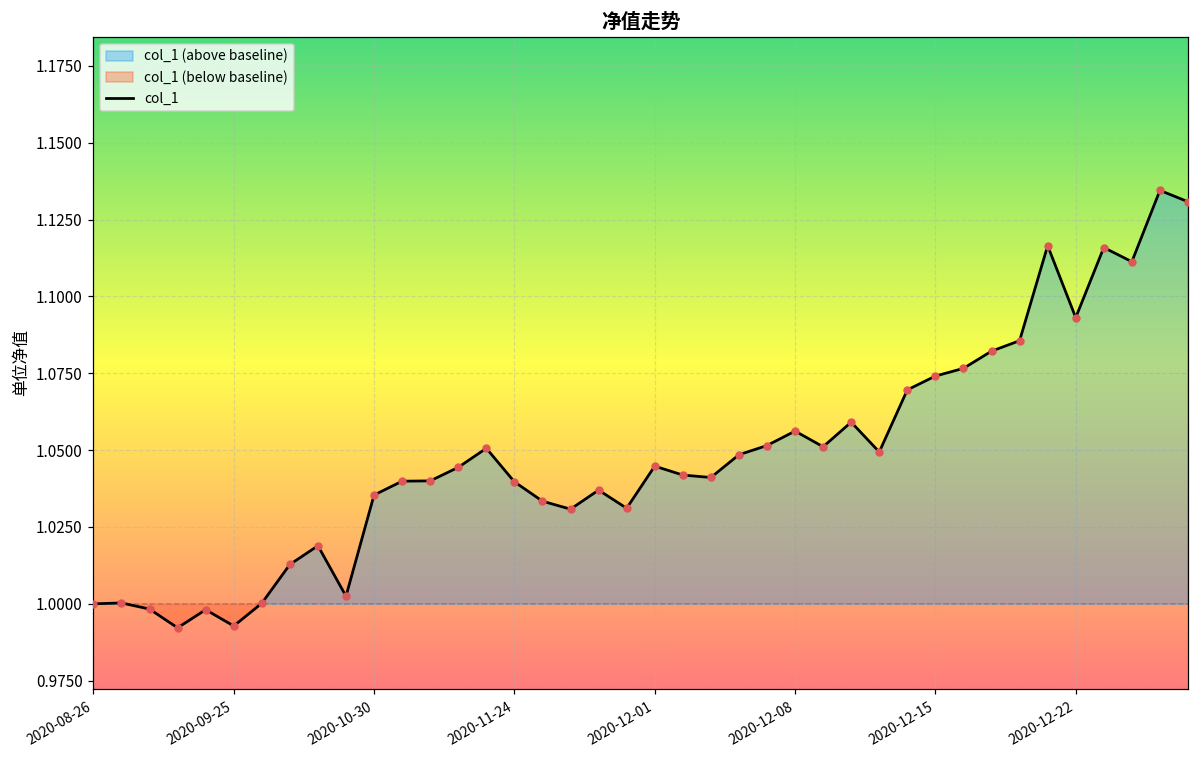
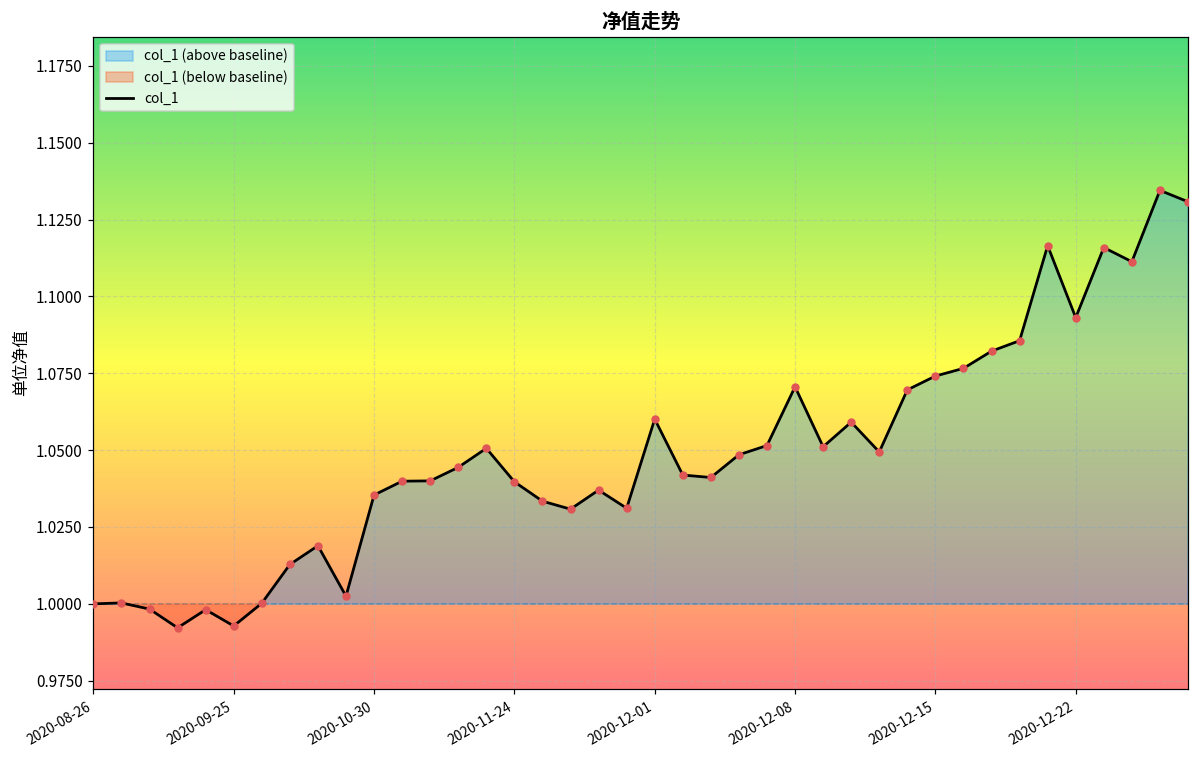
col_1, 2020-12-01: 1.045 -> 1.060
col_1, 2020-12-08: 1.056 -> 1.071
